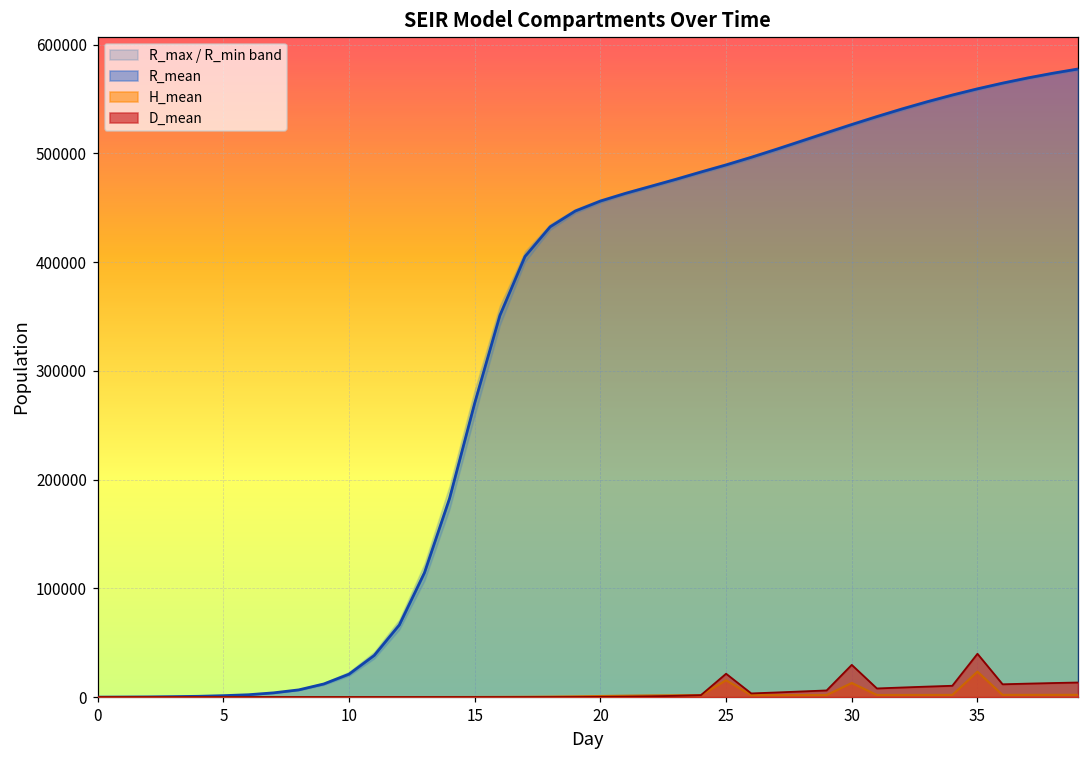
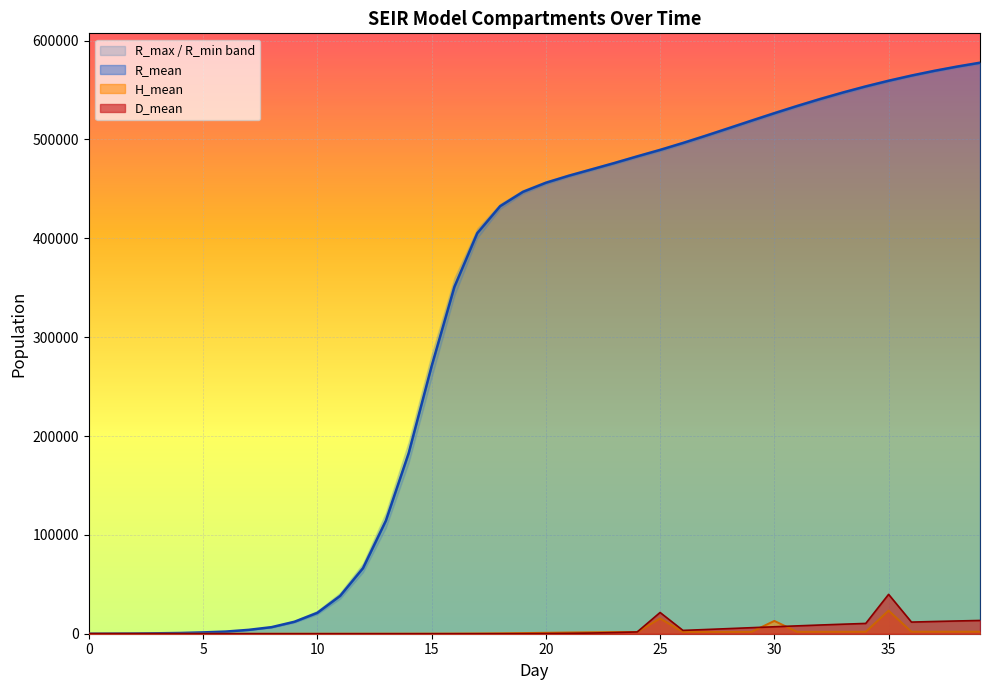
D_mean, 30: 30000 -> 10000
